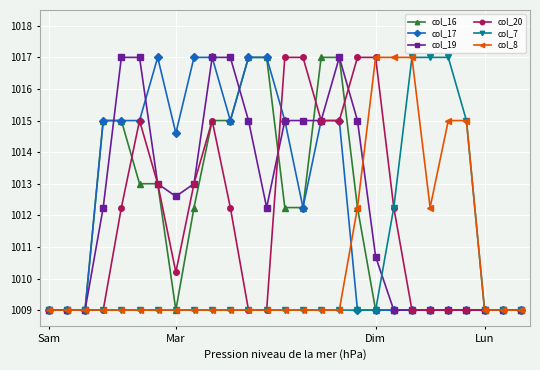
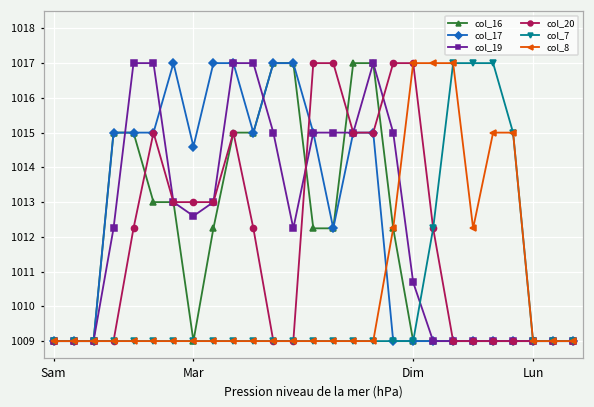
col_20, Mar: 1010.2 -> 1013.0
